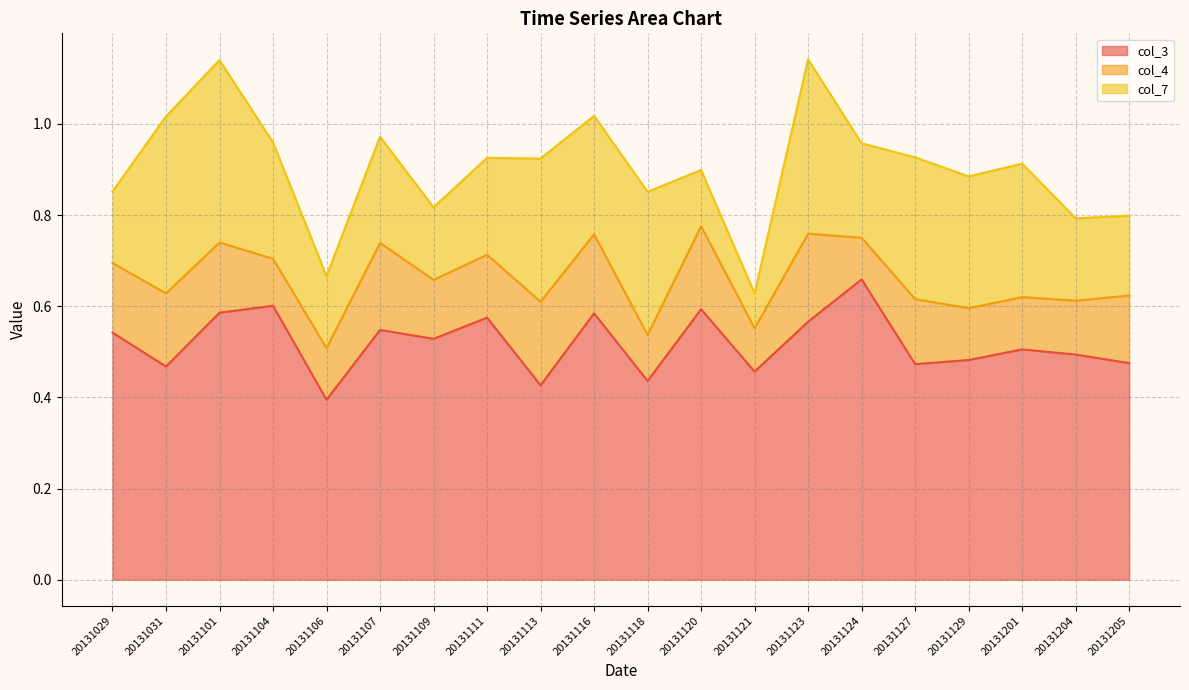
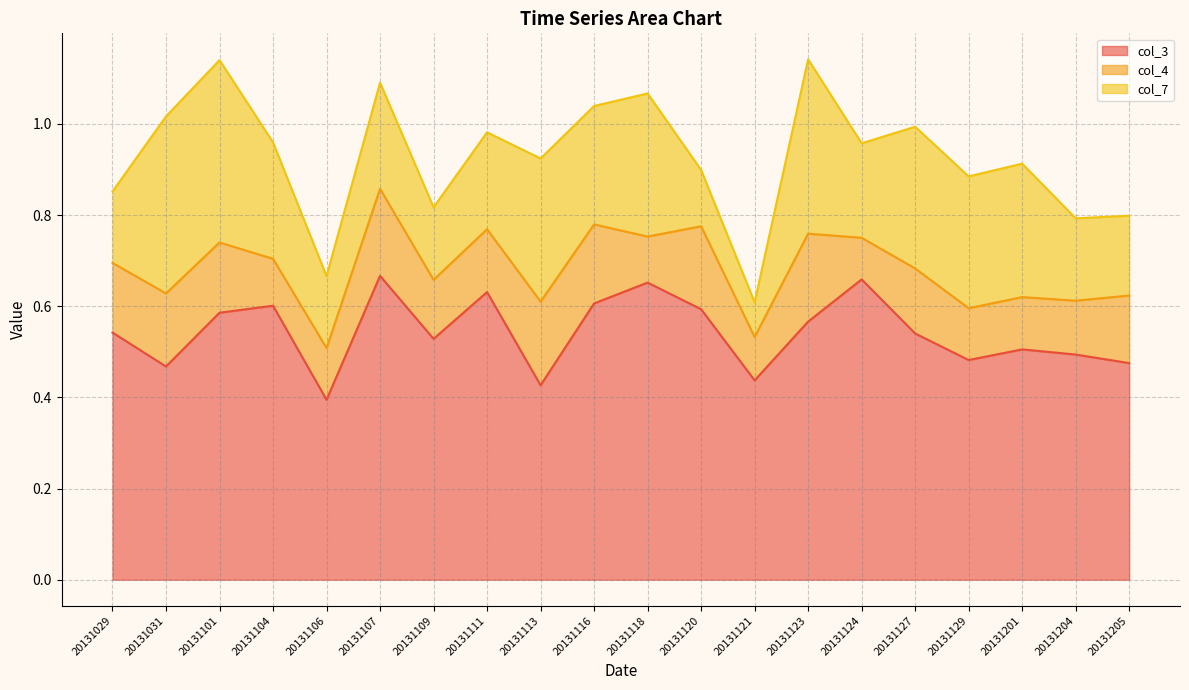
col_3, 20131107: 0.55 -> 0.67
col_3, 20131111: 0.58 -> 0.63
col_3, 20131116: 0.58 -> 0.61
col_3, 20131118: 0.44 -> 0.65
col_3, 20131121: 0.46 -> 0.44
col_3, 20131127: 0.47 -> 0.54
